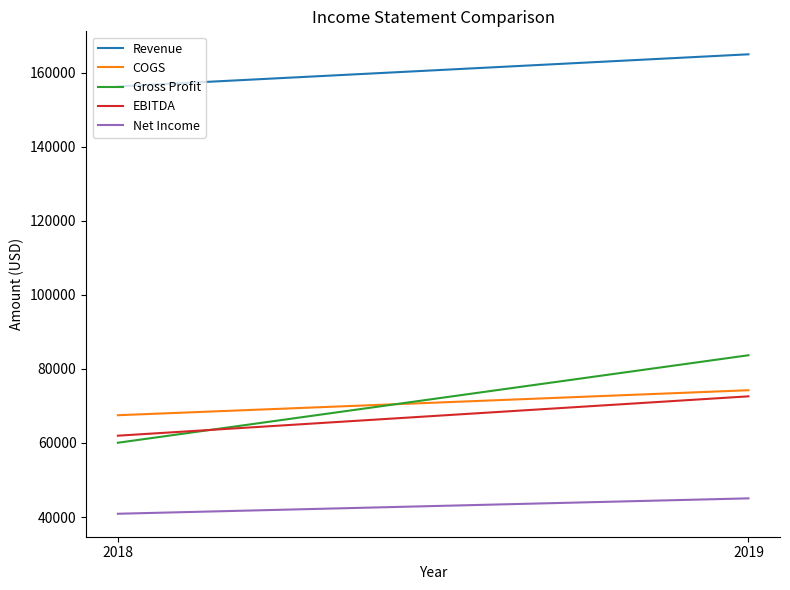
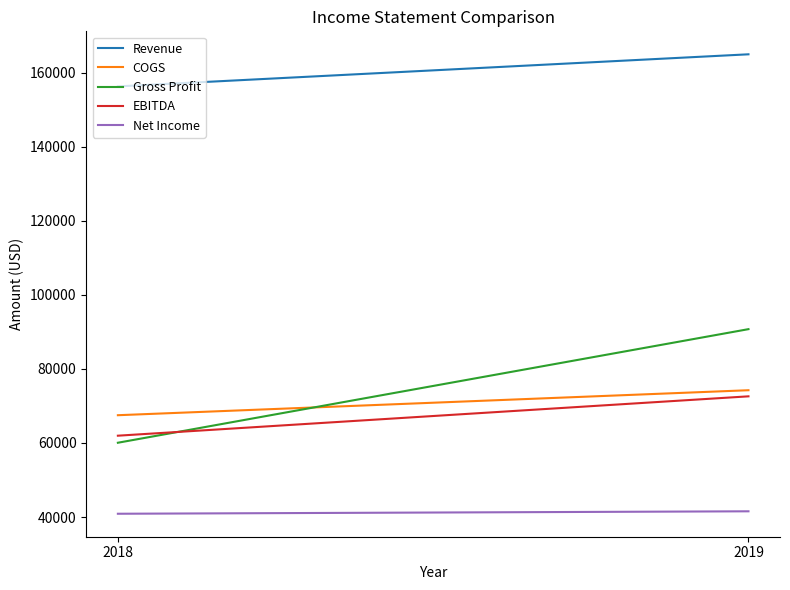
Gross Profit, 2019: 84000 -> 91000
Net Income, 2019: 45000 -> 42000
